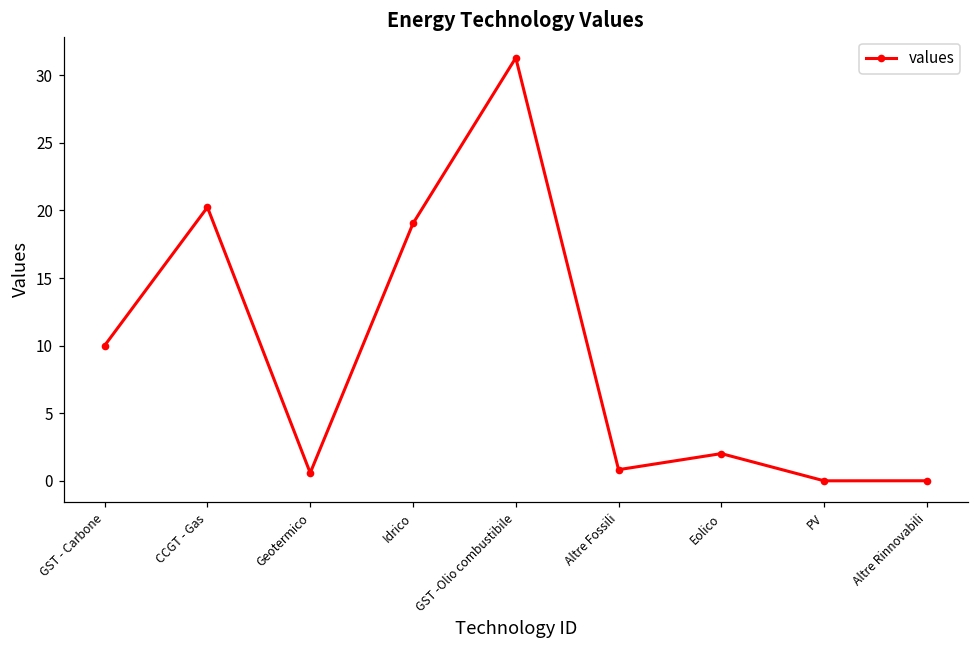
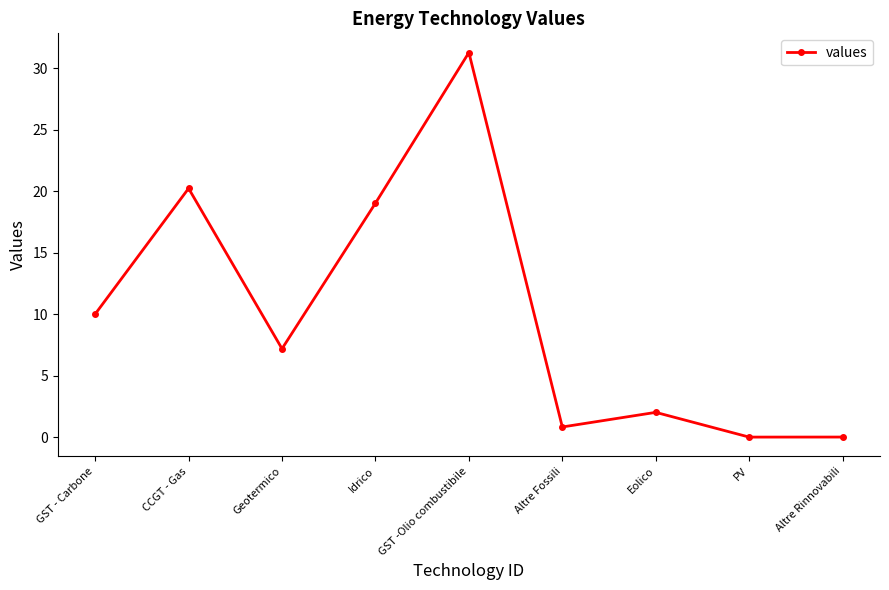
Geotermico: 0.6 -> 7.2
